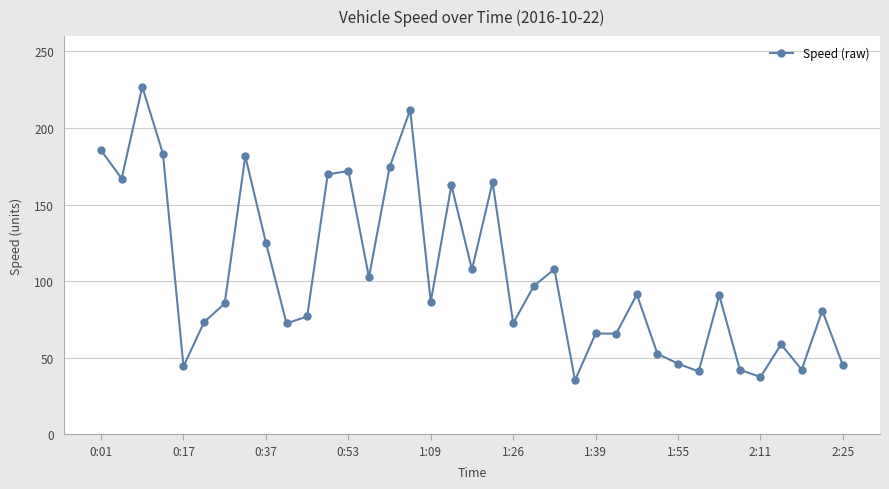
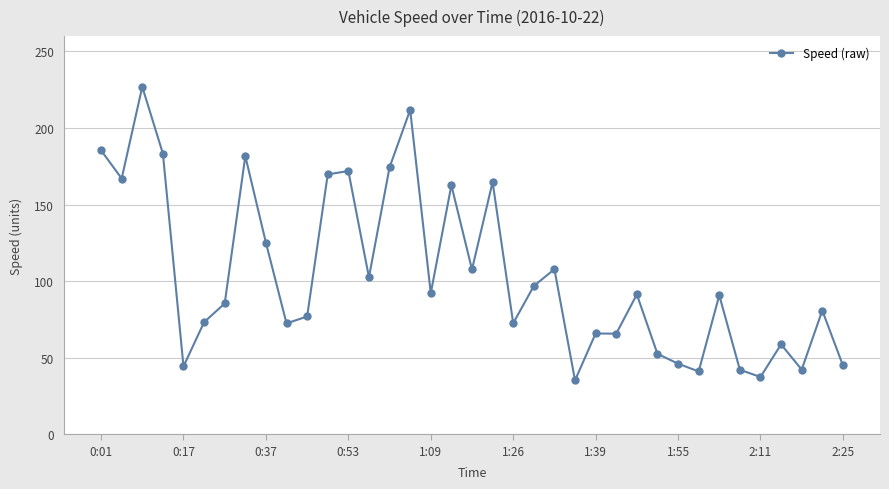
1:09: 87 -> 92
